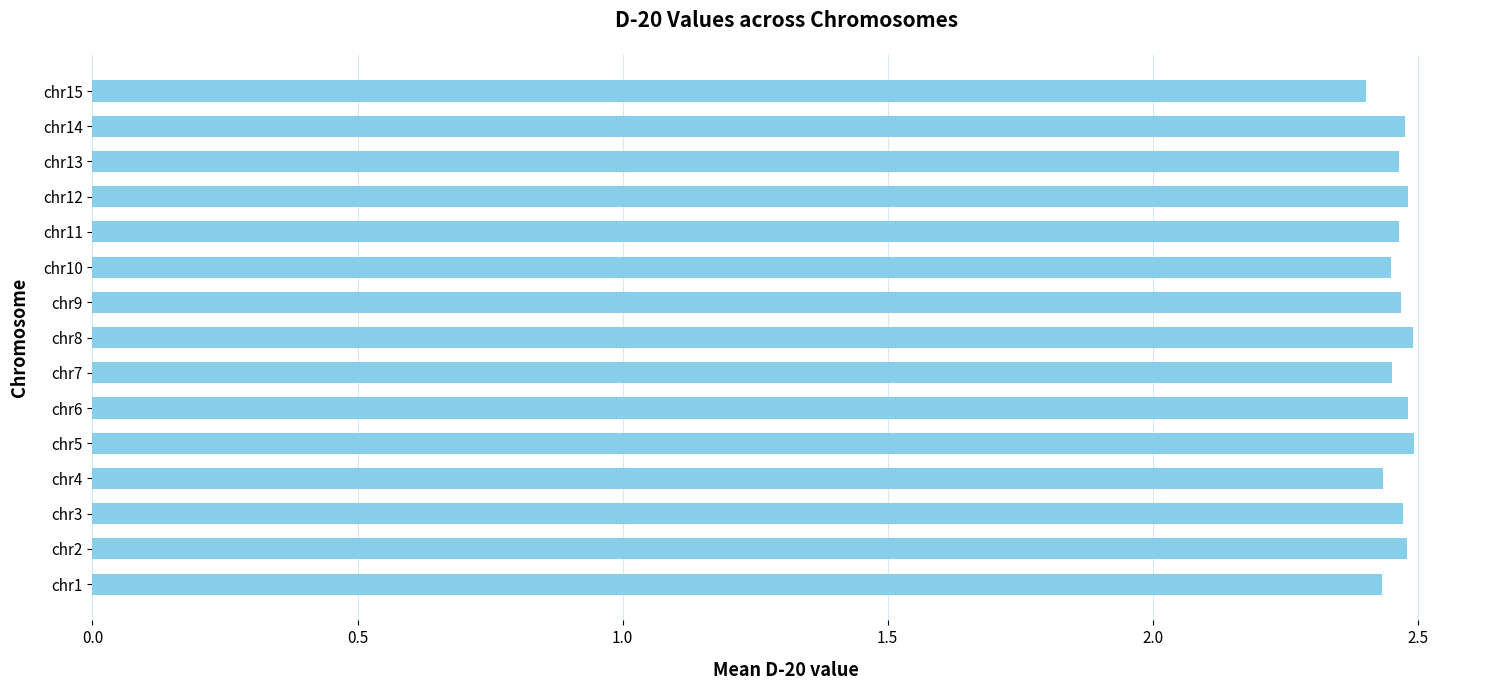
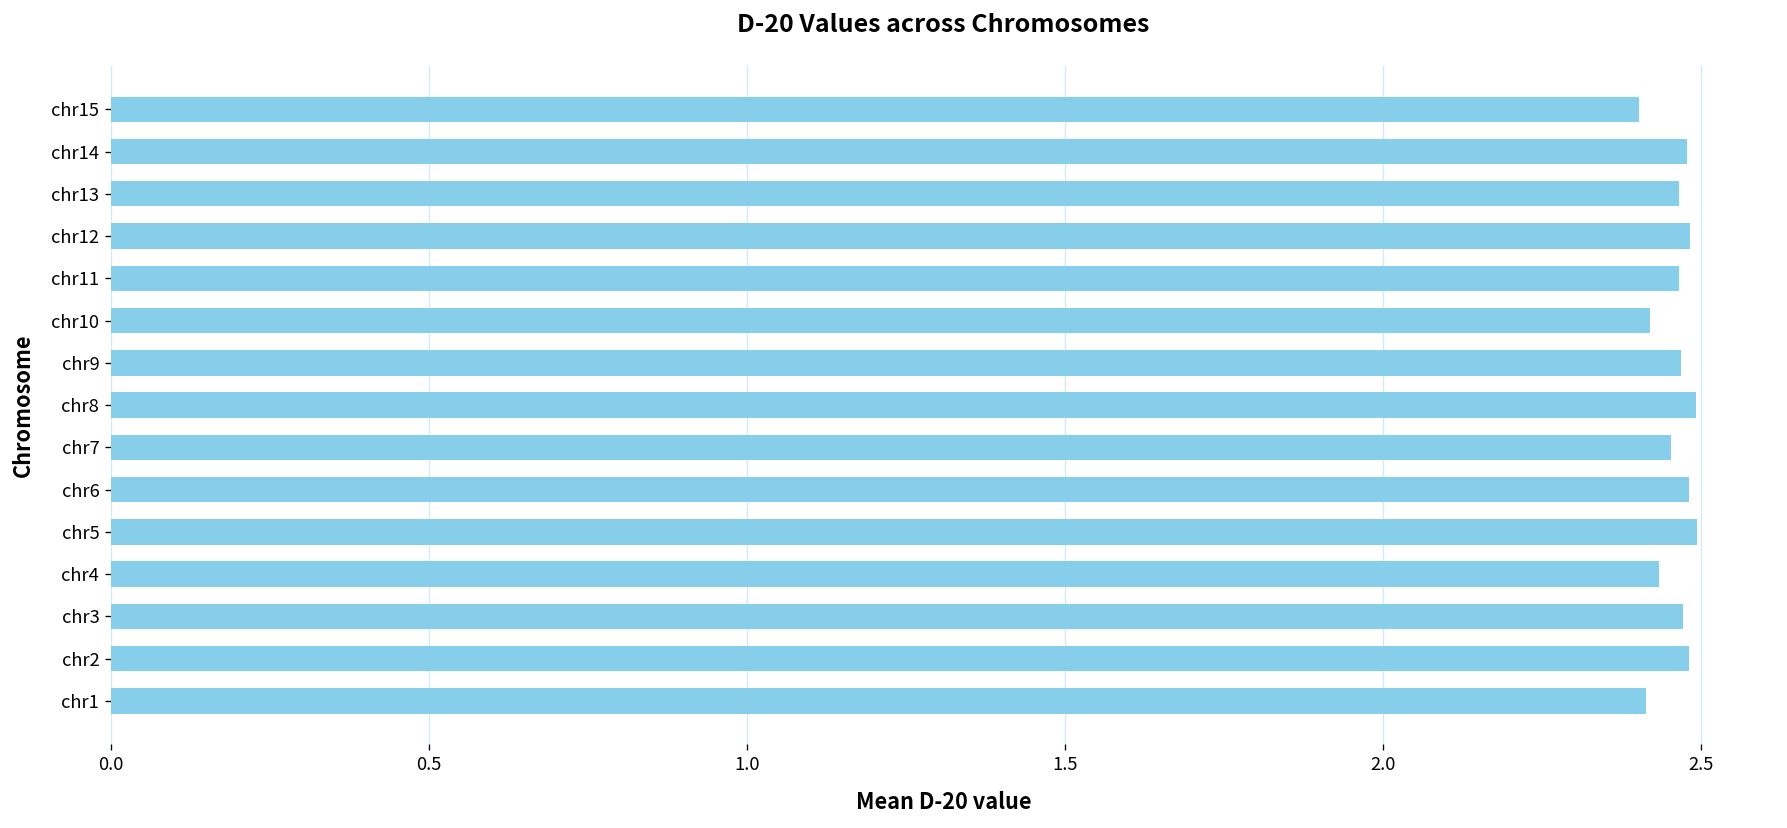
chr10: 2.45 -> 2.42
chr1: 2.43 -> 2.41
